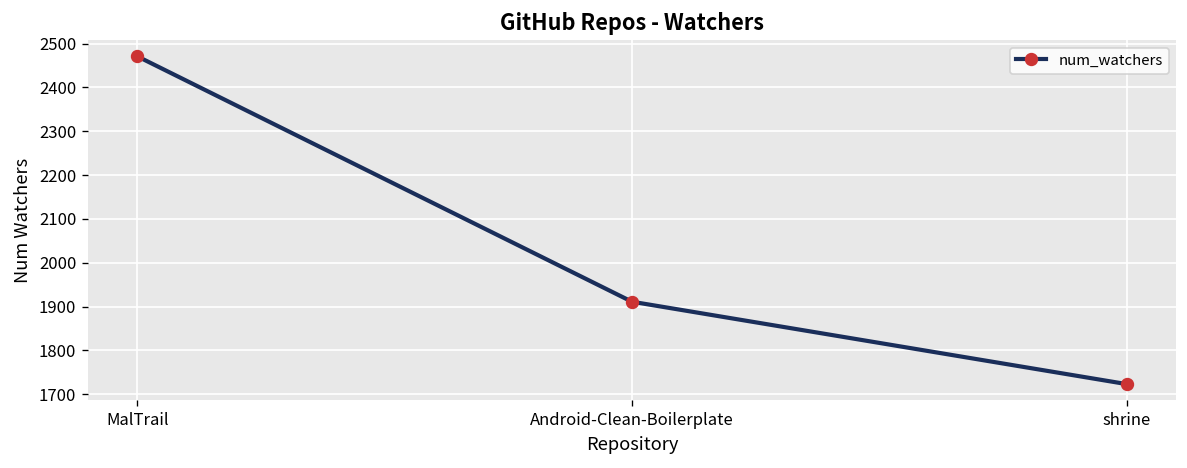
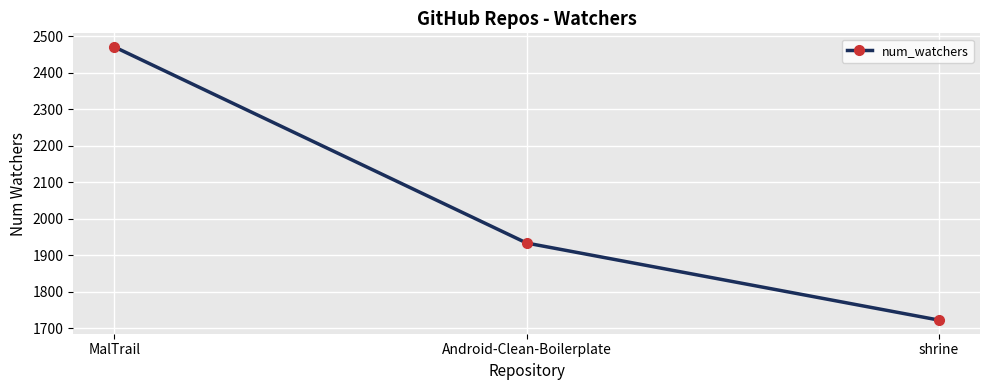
Android-Clean-Boilerplate: 1910 -> 1930
